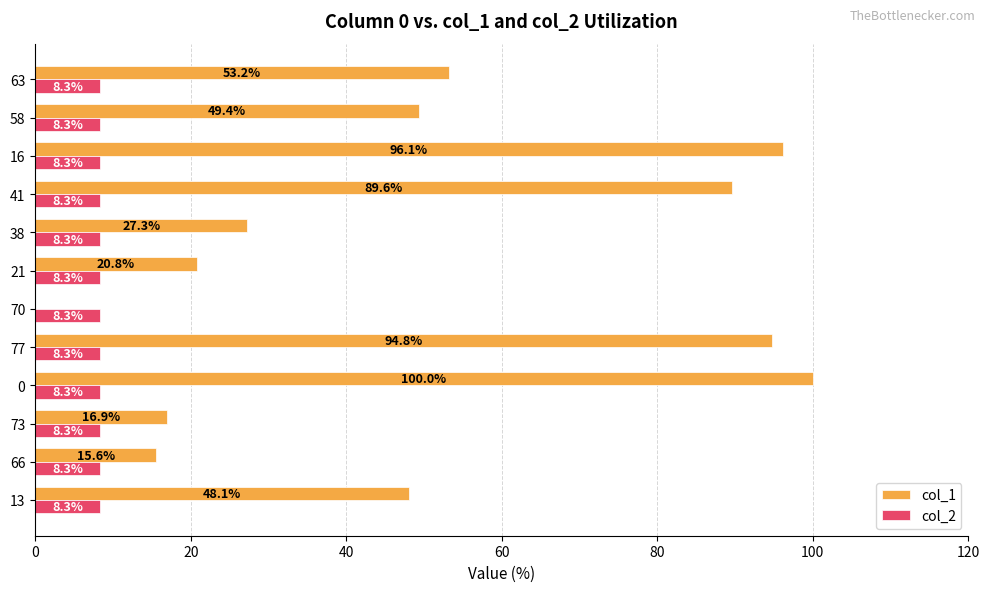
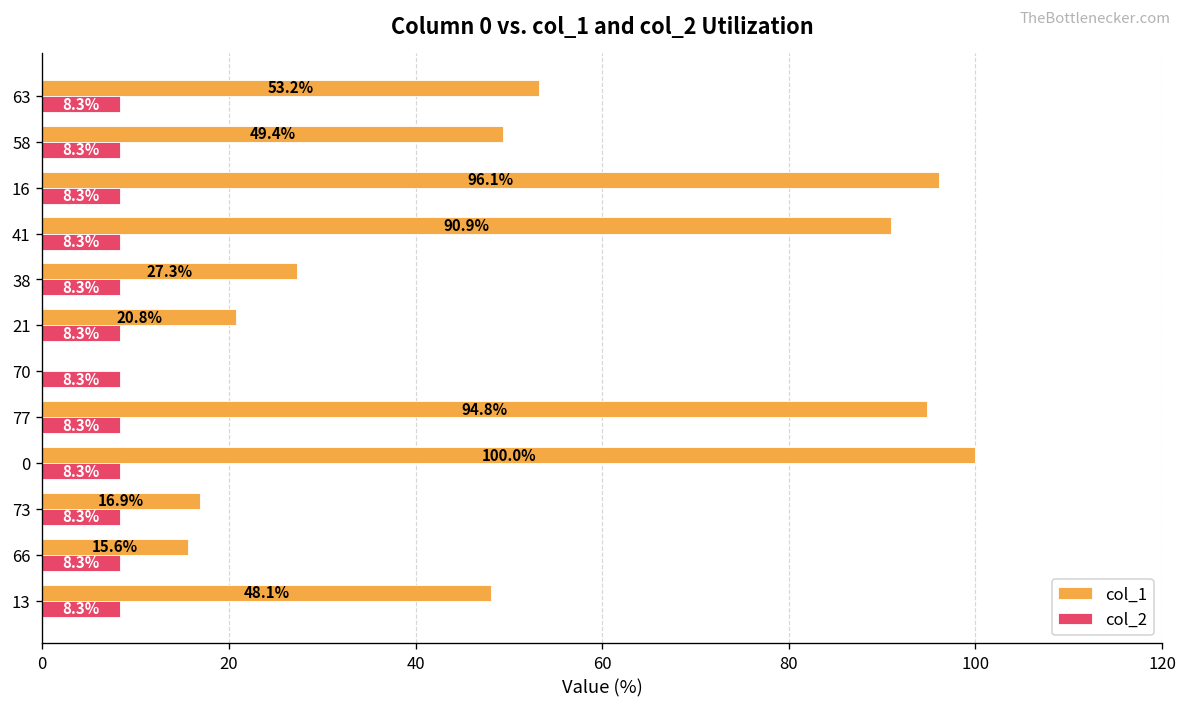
col_1, 41: 89.6% -> 90.9%
